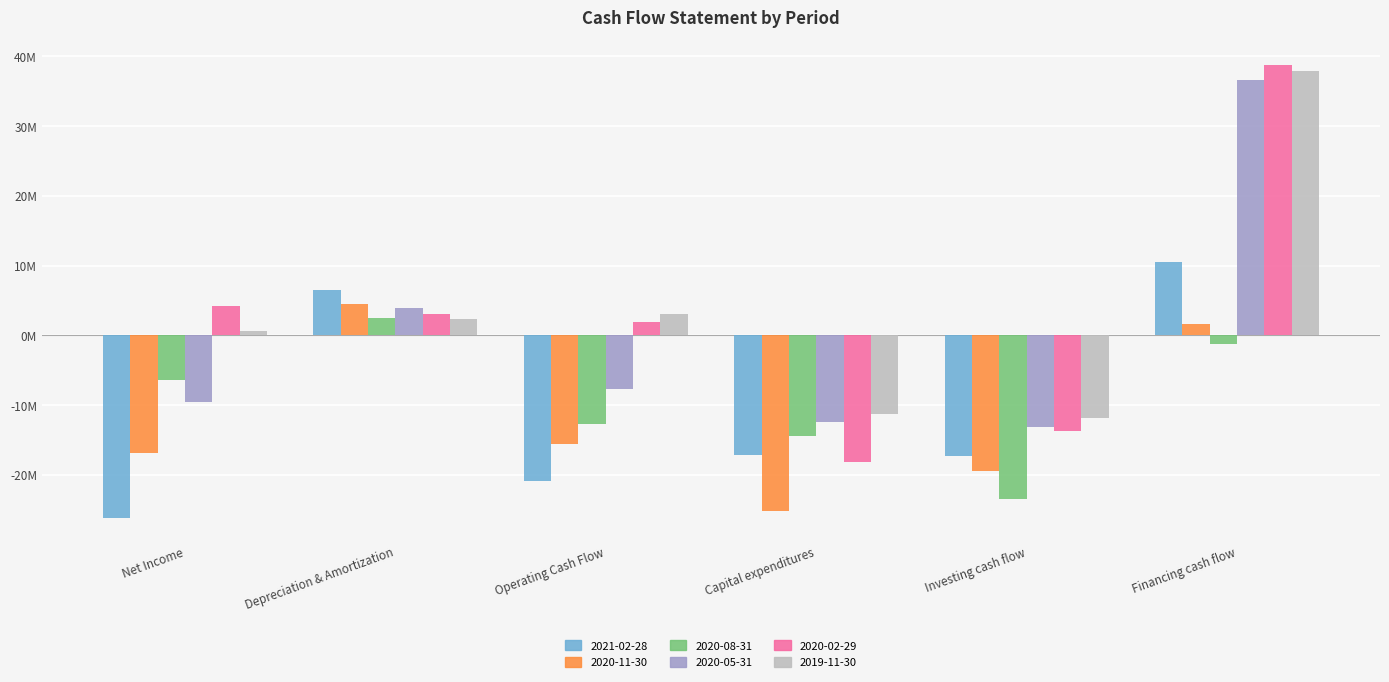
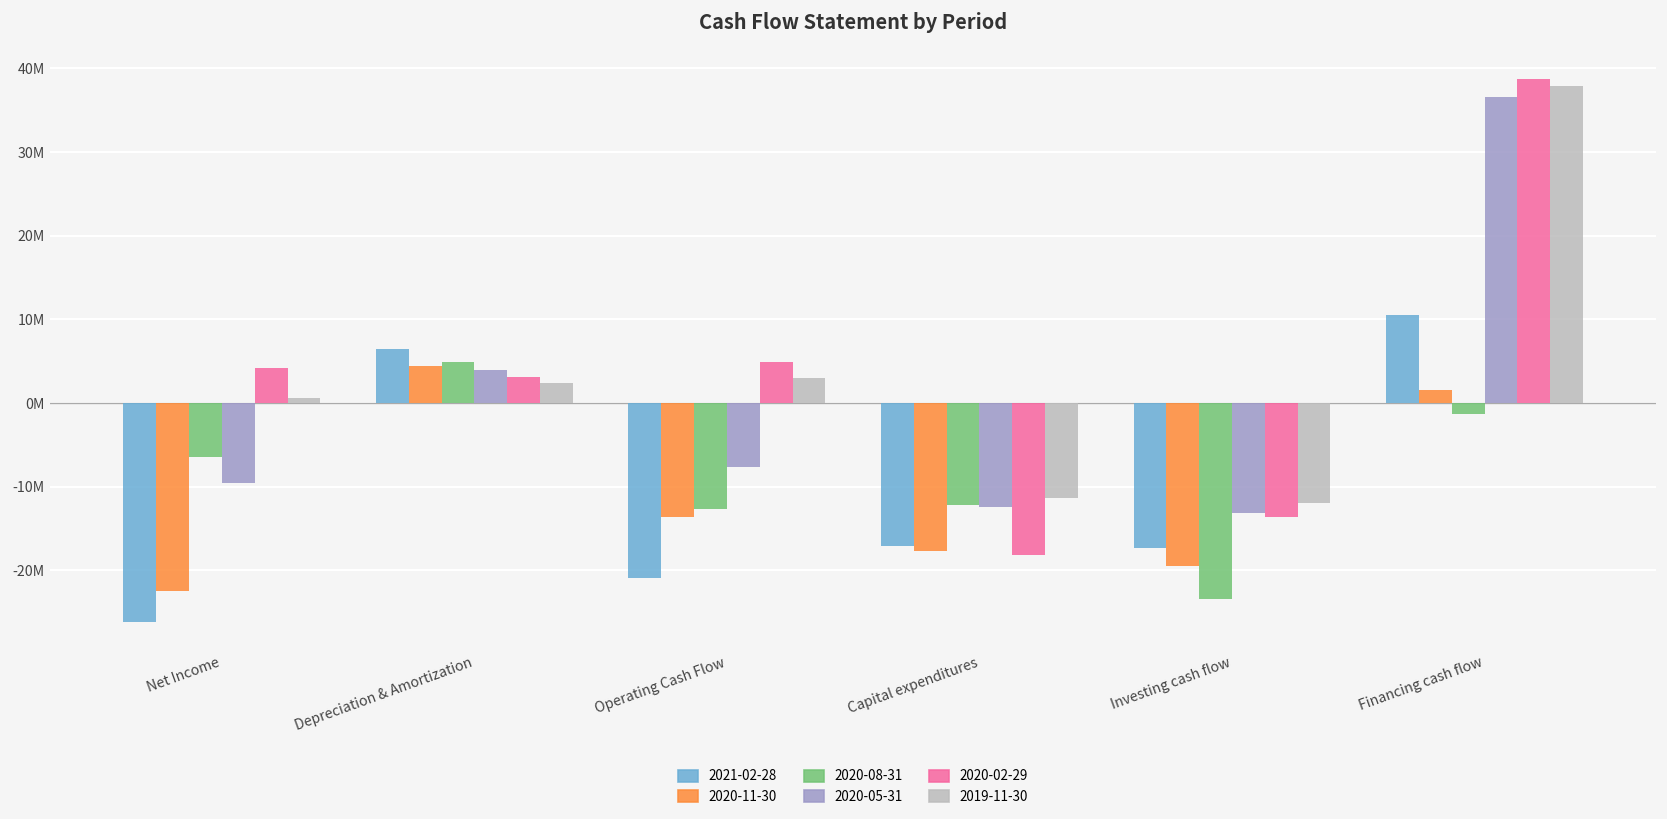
2020-11-30, Net Income: -17000000 -> -22000000
2020-08-31, Depreciation & Amortization: 2000000 -> 5000000
2020-11-30, Operating Cash Flow: -16000000 -> -14000000
2020-02-29, Operating Cash Flow: 2000000 -> 5000000
2020-11-30, Capital expenditures: -25000000 -> -18000000
2020-08-31, Capital expenditures: -14000000 -> -12000000
